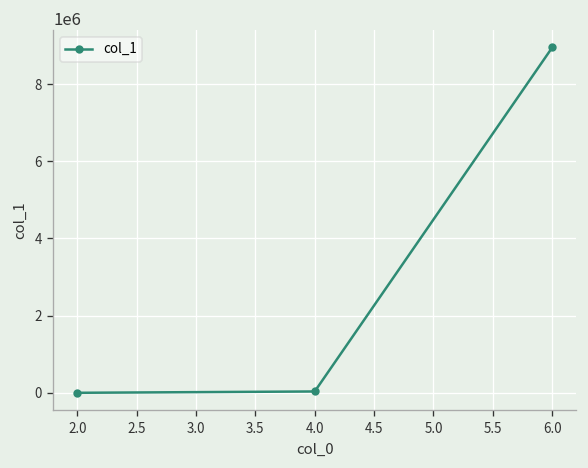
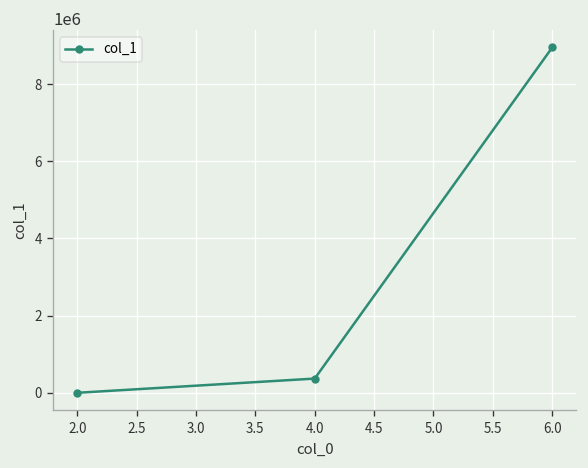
4.0: 0 -> 400000
